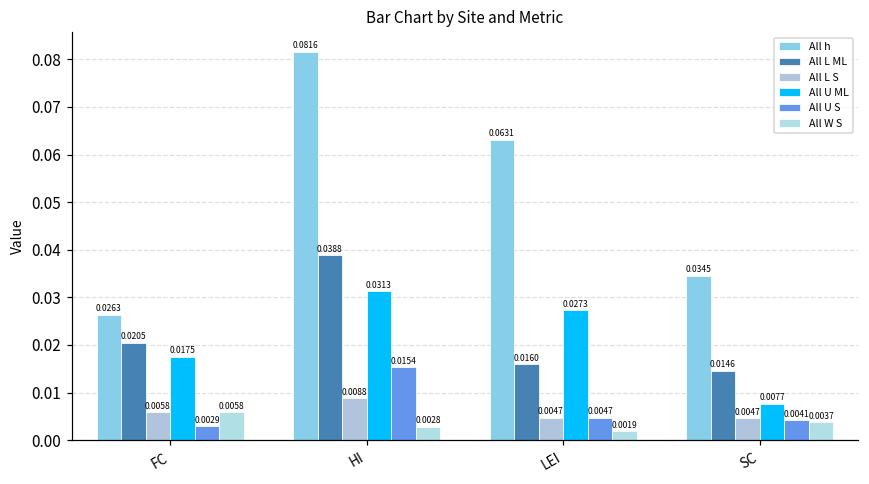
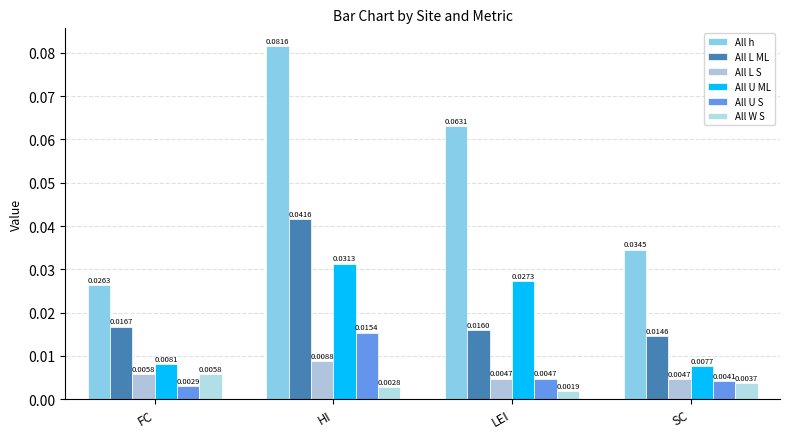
All L ML, FC: 0.0205 -> 0.0167
All U ML, FC: 0.0175 -> 0.0081
All L ML, HI: 0.0388 -> 0.0416
